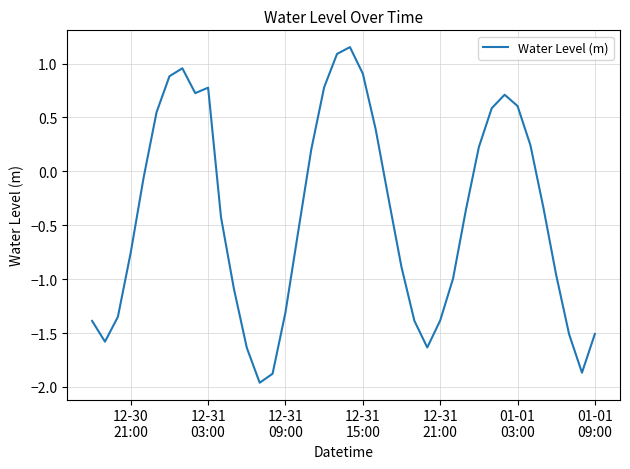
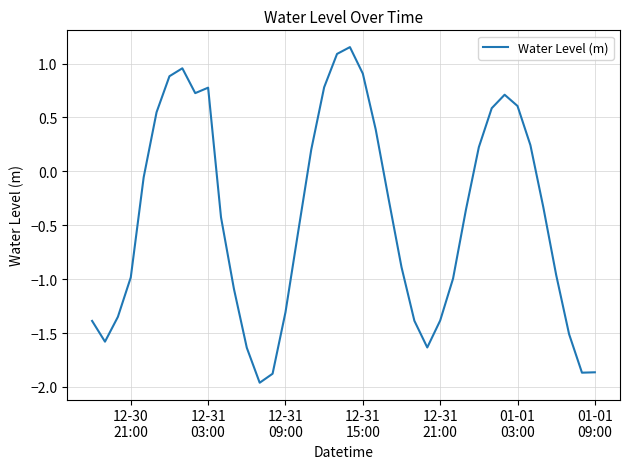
12-30 21:00: -0.75 -> -0.98
01-01 09:00: -1.51 -> -1.86
